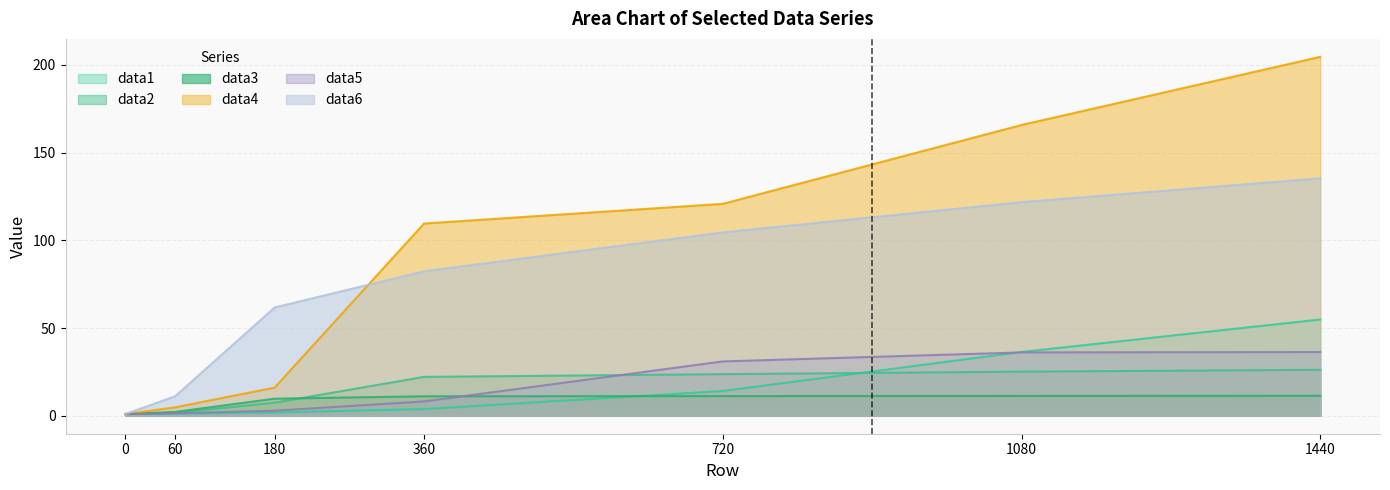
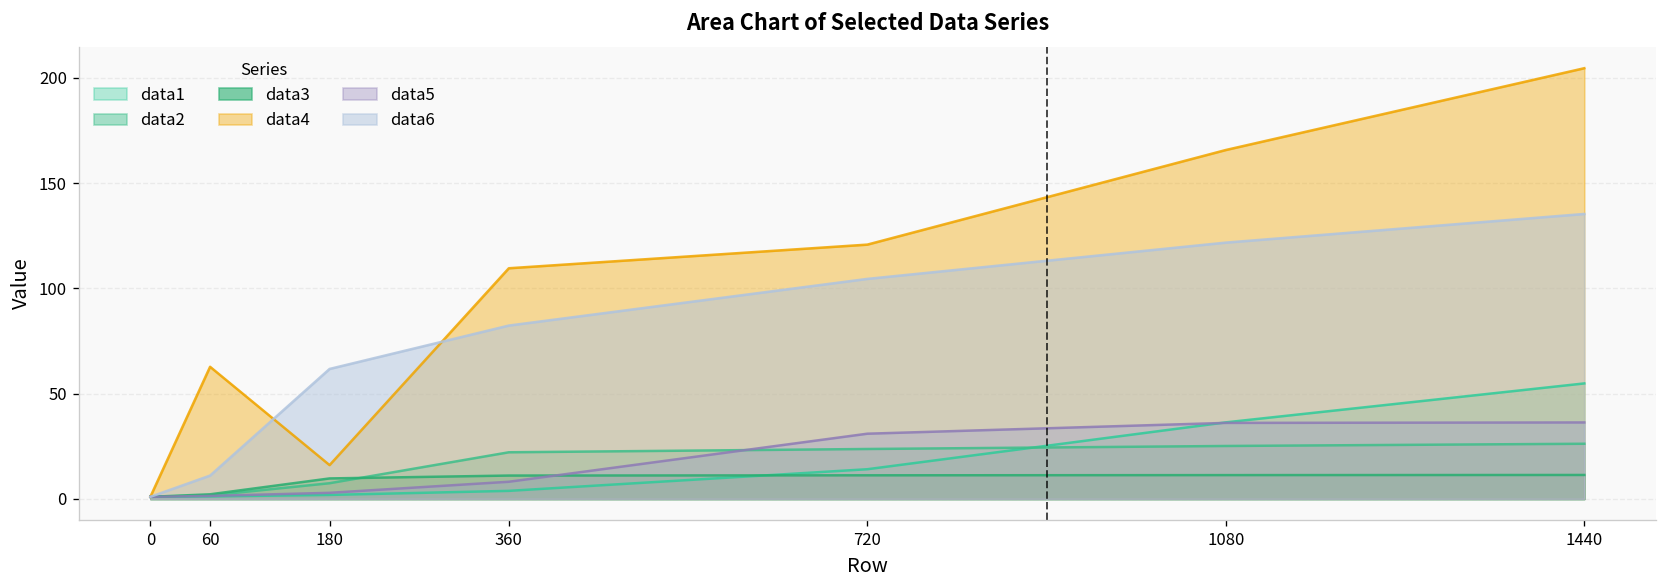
data4, 60: 5 -> 63
